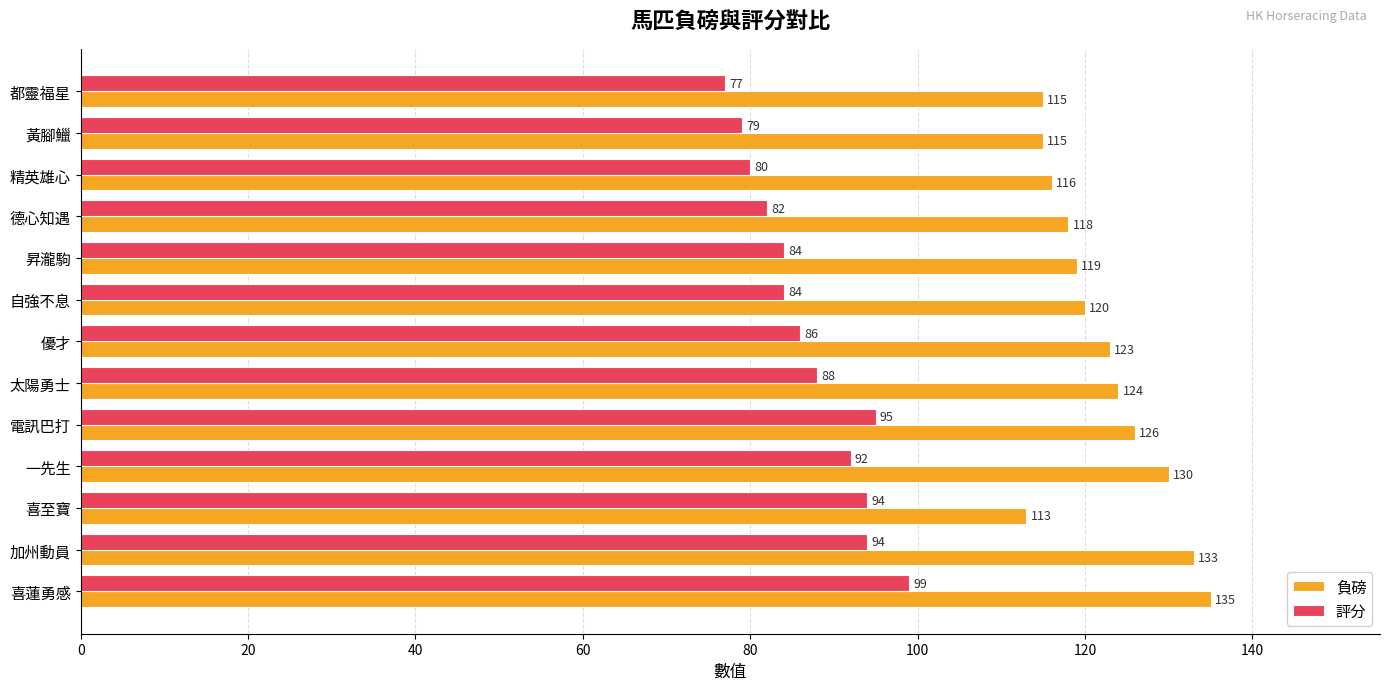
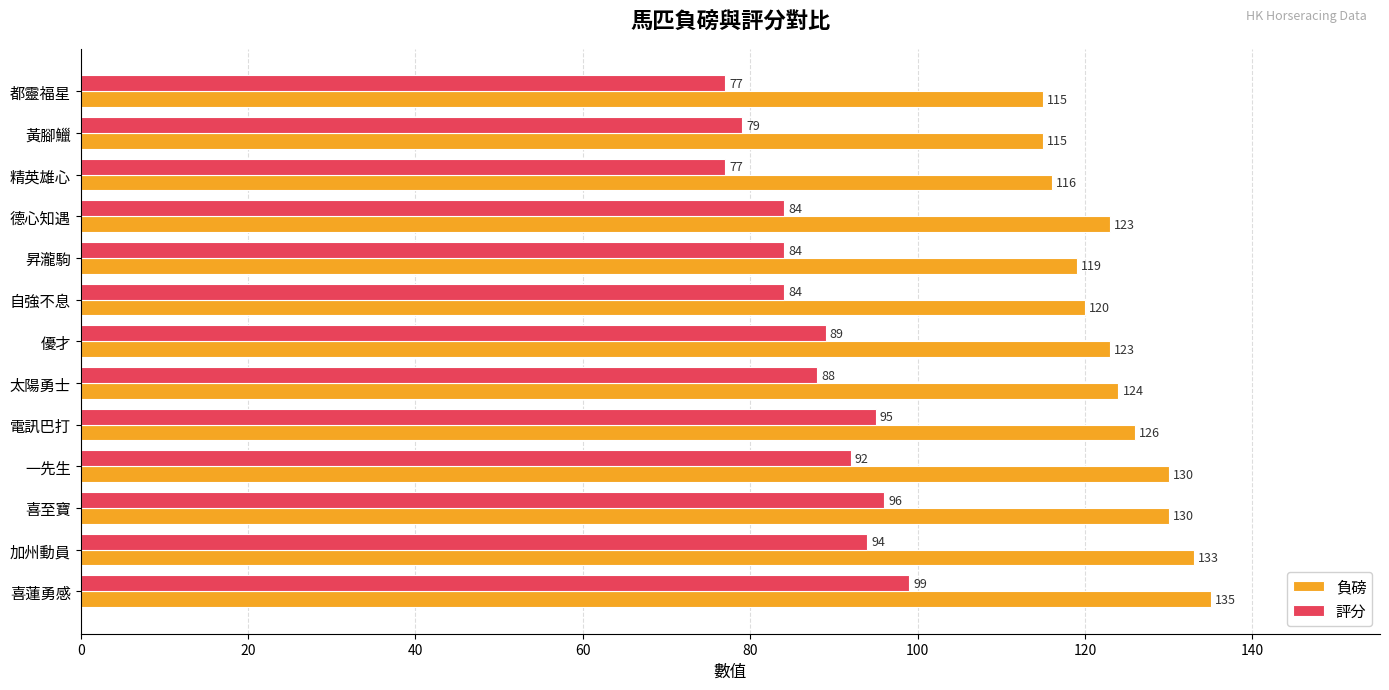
評分, 精英雄心: 80 -> 77
評分, 德心知遇: 82 -> 84
負磅, 德心知遇: 118 -> 123
評分, 優才: 86 -> 89
評分, 喜至寶: 94 -> 96
負磅, 喜至寶: 113 -> 130
